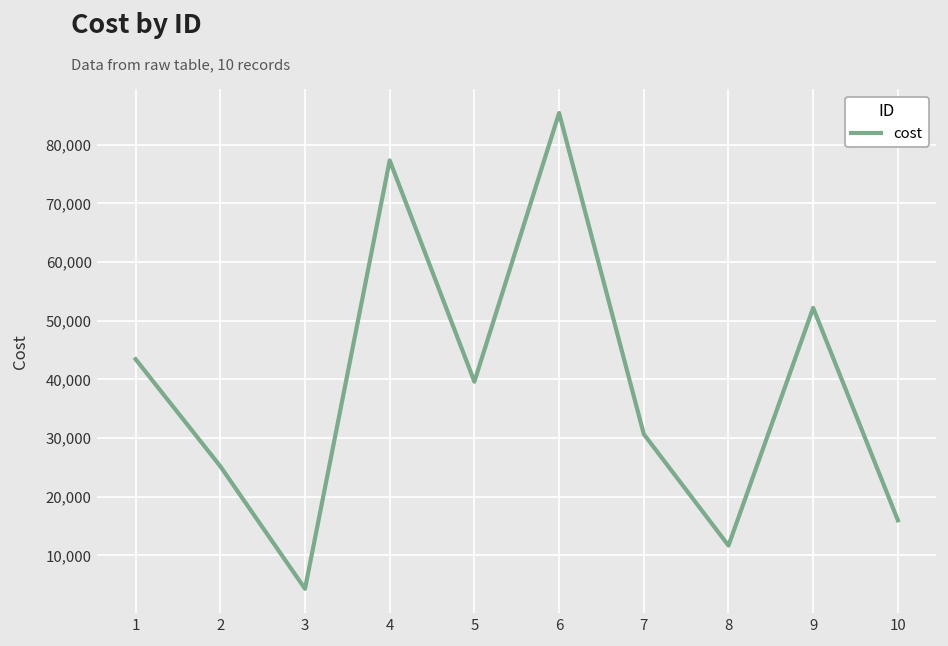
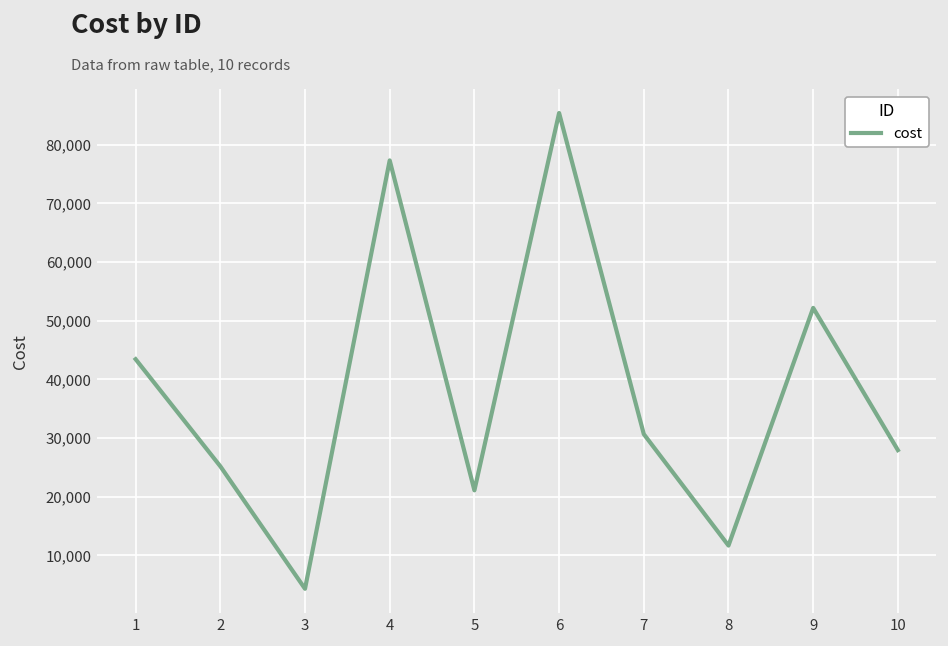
5: 40,000 -> 21,000
10: 16,000 -> 28,000
